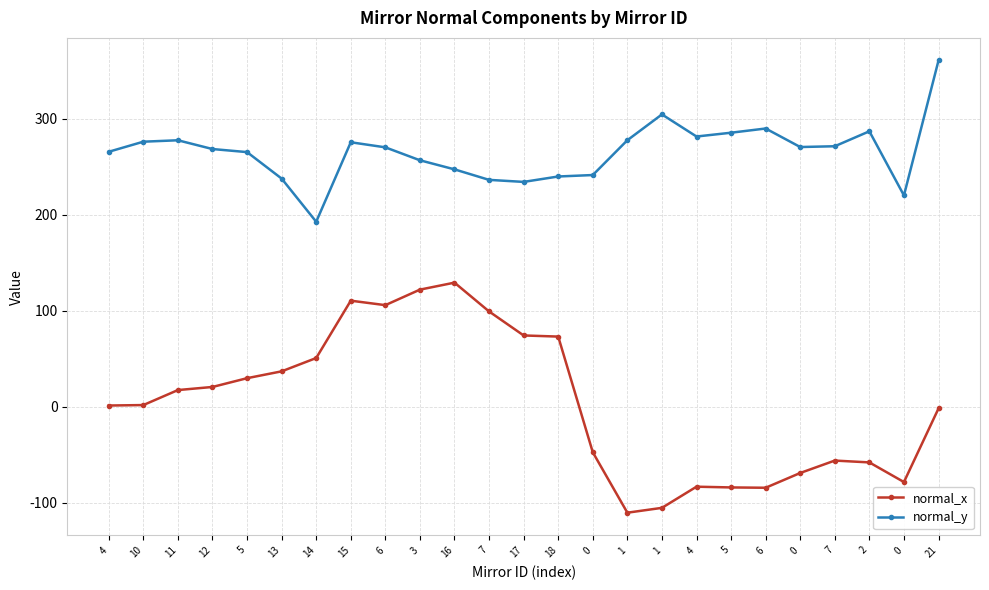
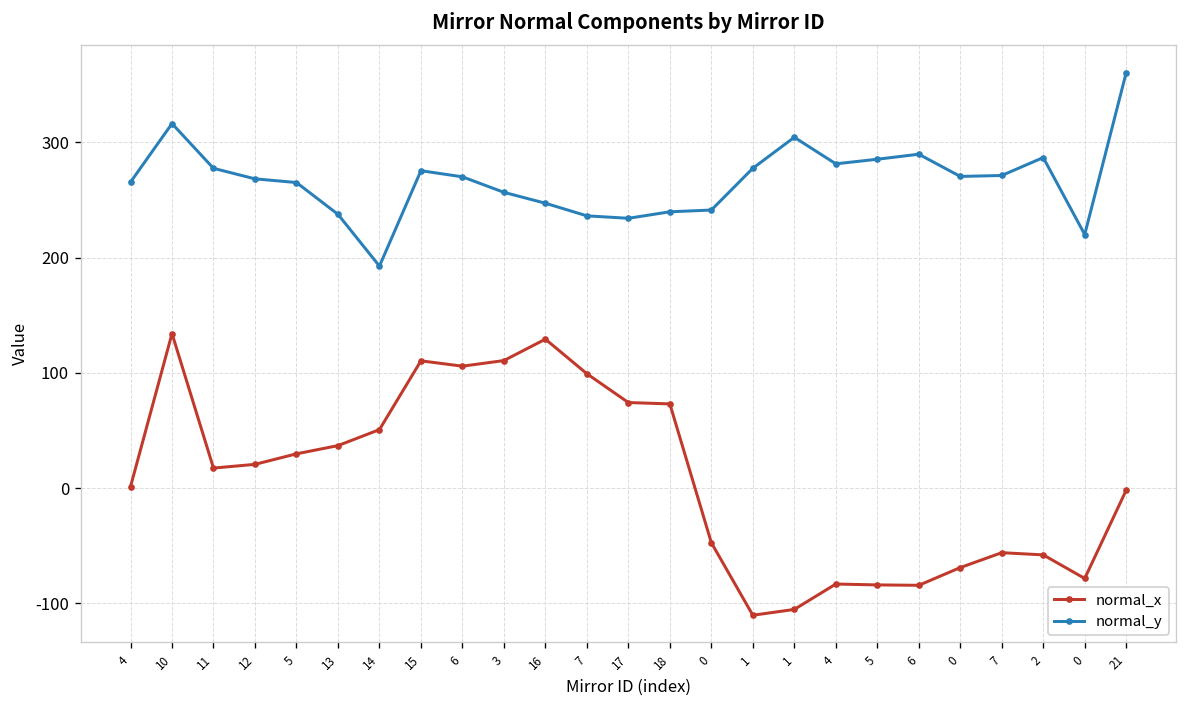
normal_x, 10: 0 -> 130
normal_y, 10: 280 -> 320
normal_x, 3: 120 -> 110
